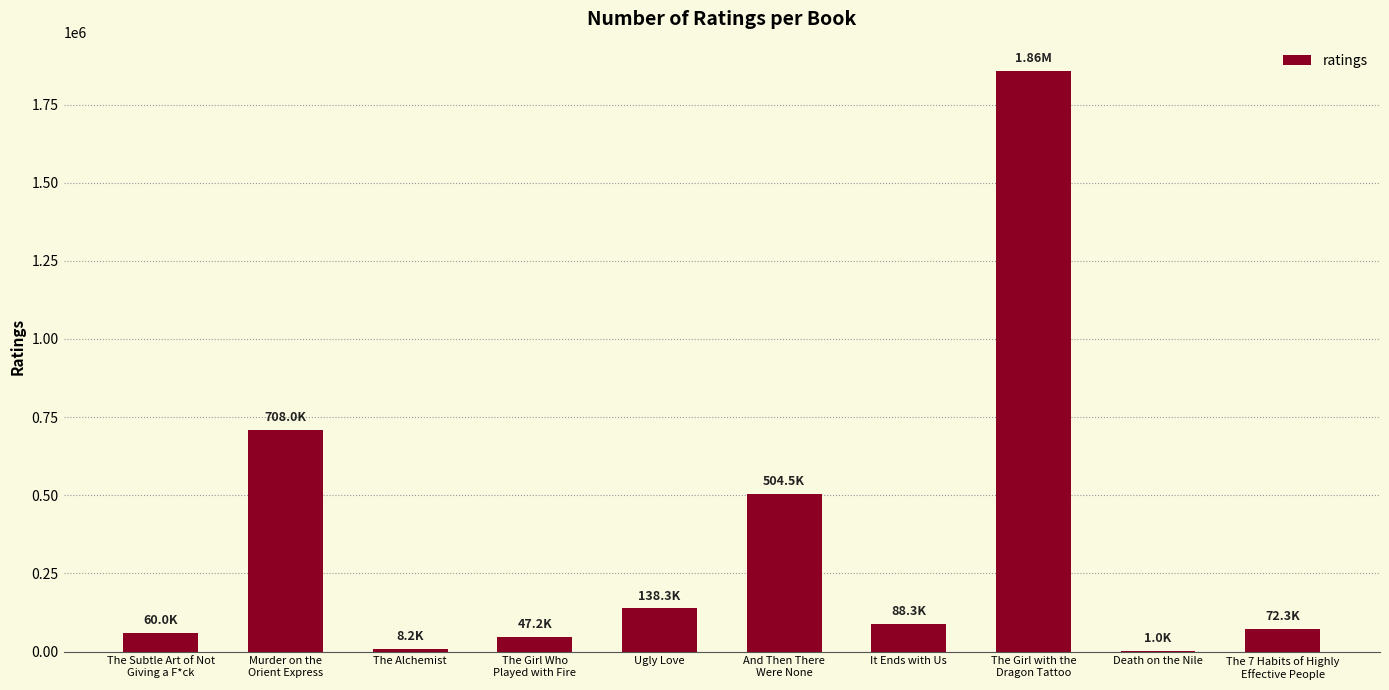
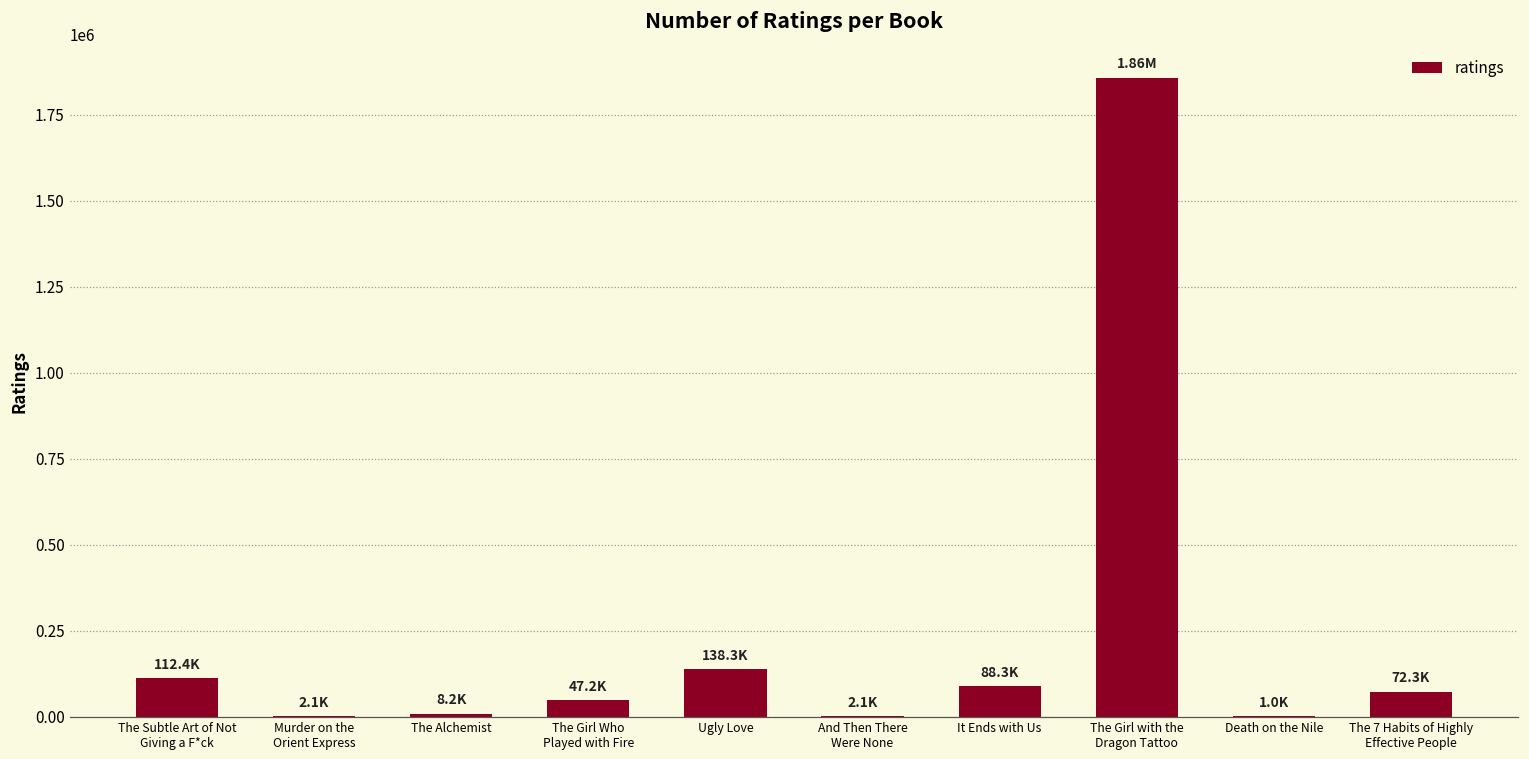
The Subtle Art of Not Giving a F*ck: 60.0K -> 112.4K
Murder on the Orient Express: 708.0K -> 2.1K
And Then There Were None: 504.5K -> 2.1K
